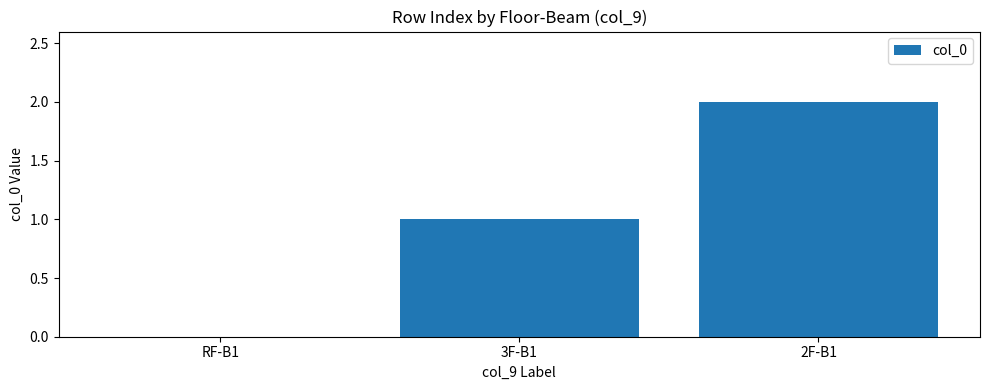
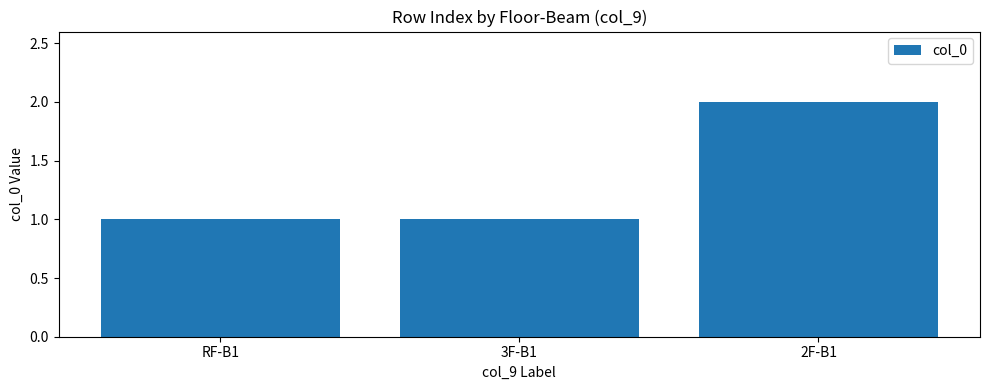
RF-B1: 0 -> 1
